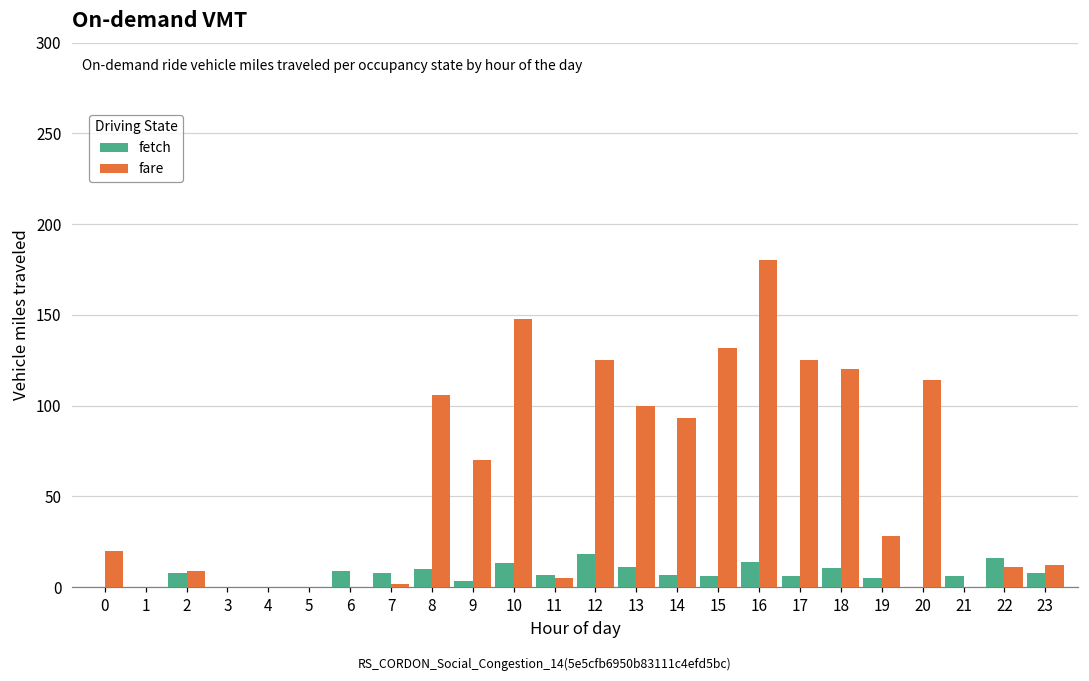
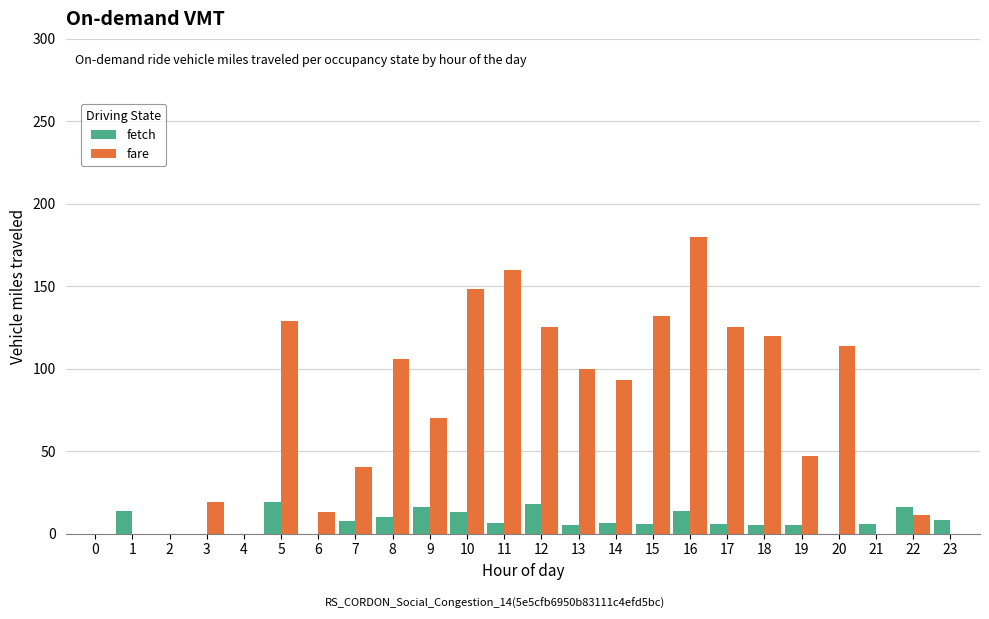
fare, 0: 20 -> 0
fetch, 1: 0 -> 14
fetch, 2: 8 -> 0
fare, 2: 9 -> 0
fare, 3: 0 -> 19
fetch, 5: 0 -> 19
fare, 5: 0 -> 129
fetch, 6: 9 -> 0
fare, 6: 0 -> 13
fare, 7: 2 -> 40
fetch, 9: 4 -> 16
fare, 11: 5 -> 160
fetch, 13: 11 -> 6
fetch, 18: 11 -> 6
fare, 19: 28 -> 47
fare, 23: 12 -> 0
